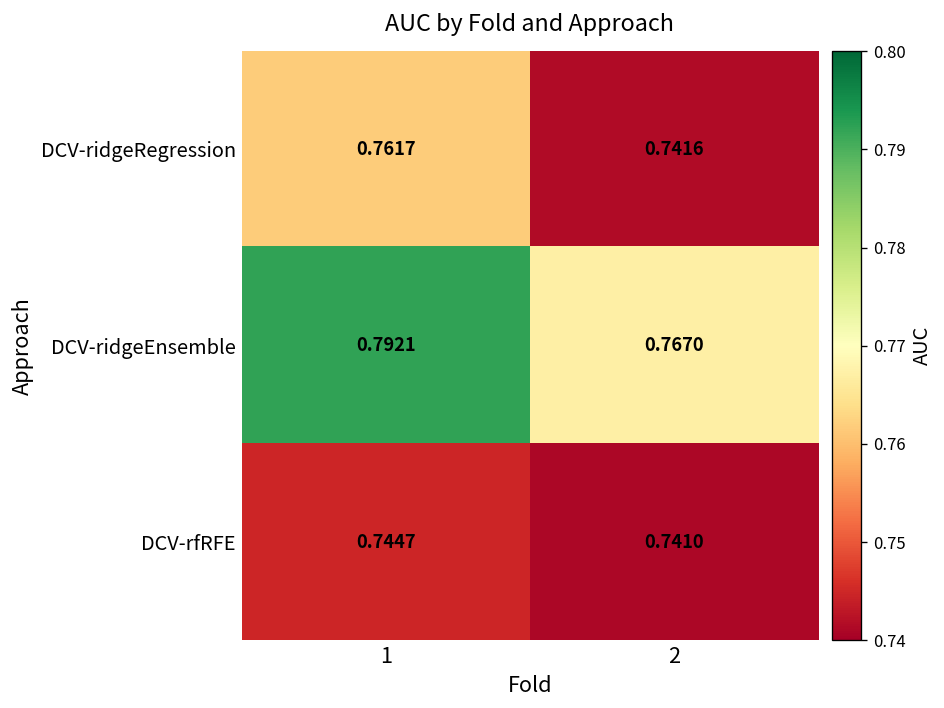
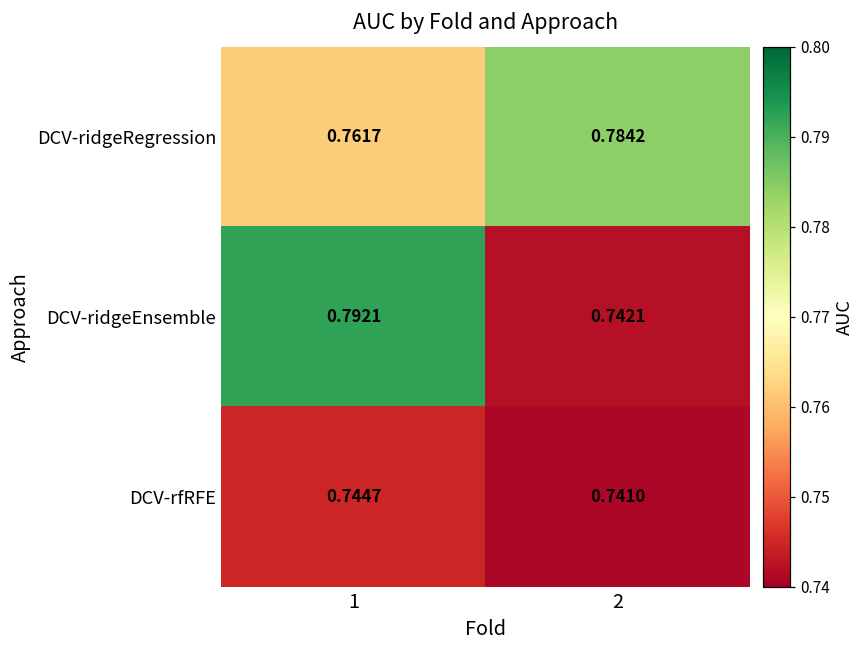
DCV-ridgeRegression, 2: 0.7416 -> 0.7842
DCV-ridgeEnsemble, 2: 0.7670 -> 0.7421
